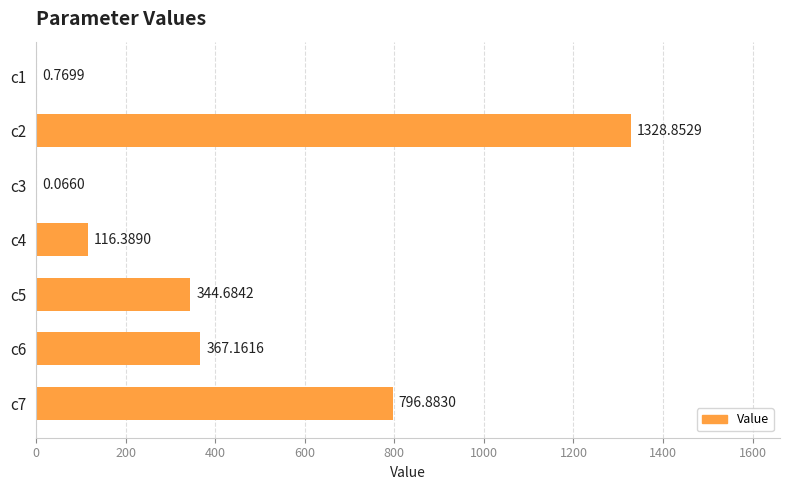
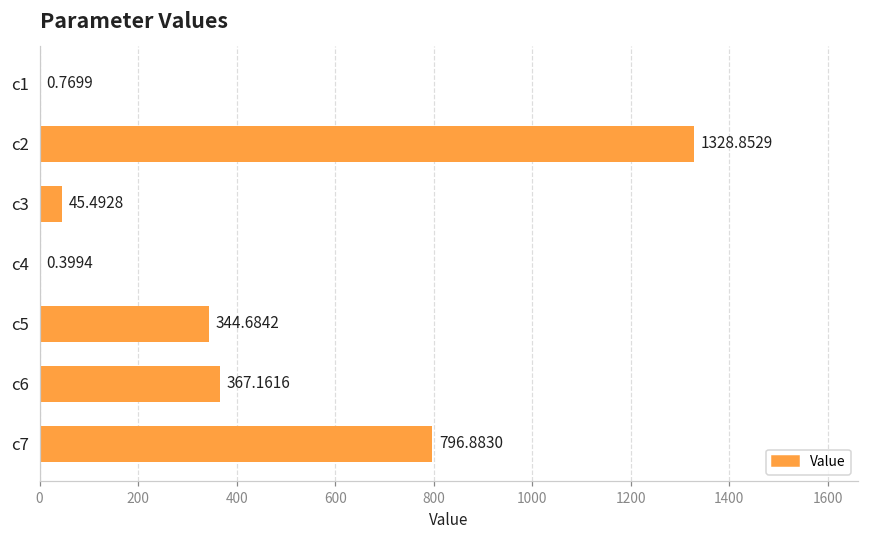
c3: 0.0660 -> 45.4928
c4: 116.3890 -> 0.3994
